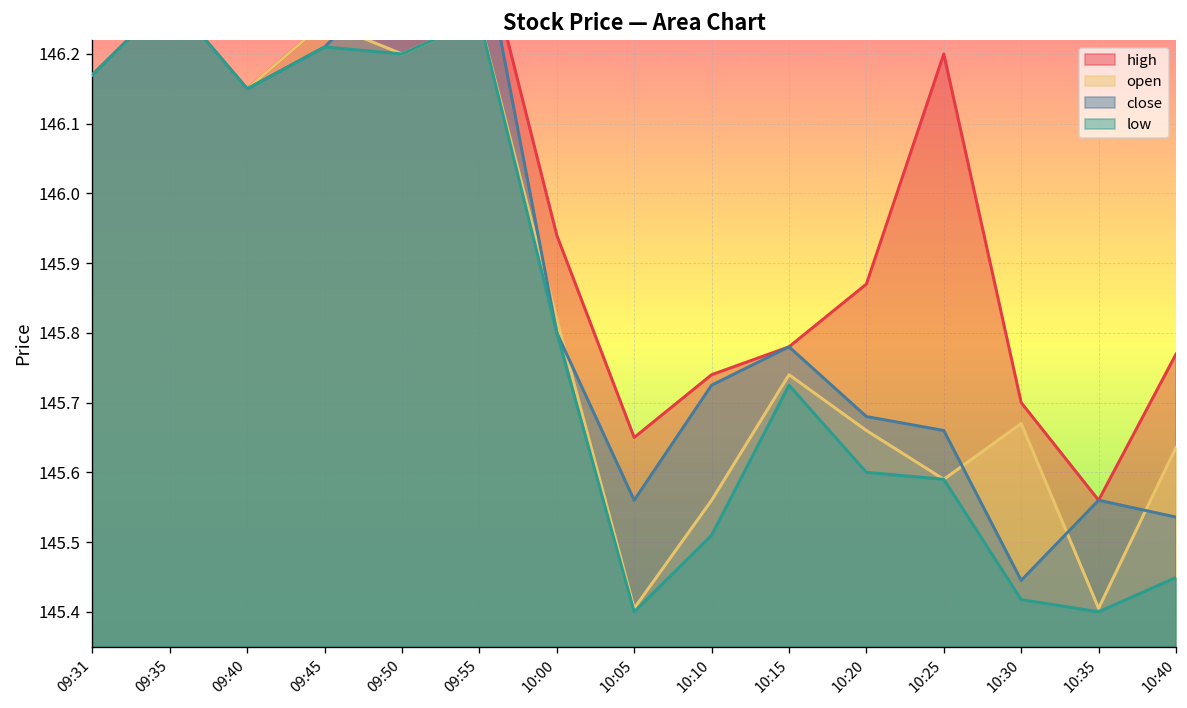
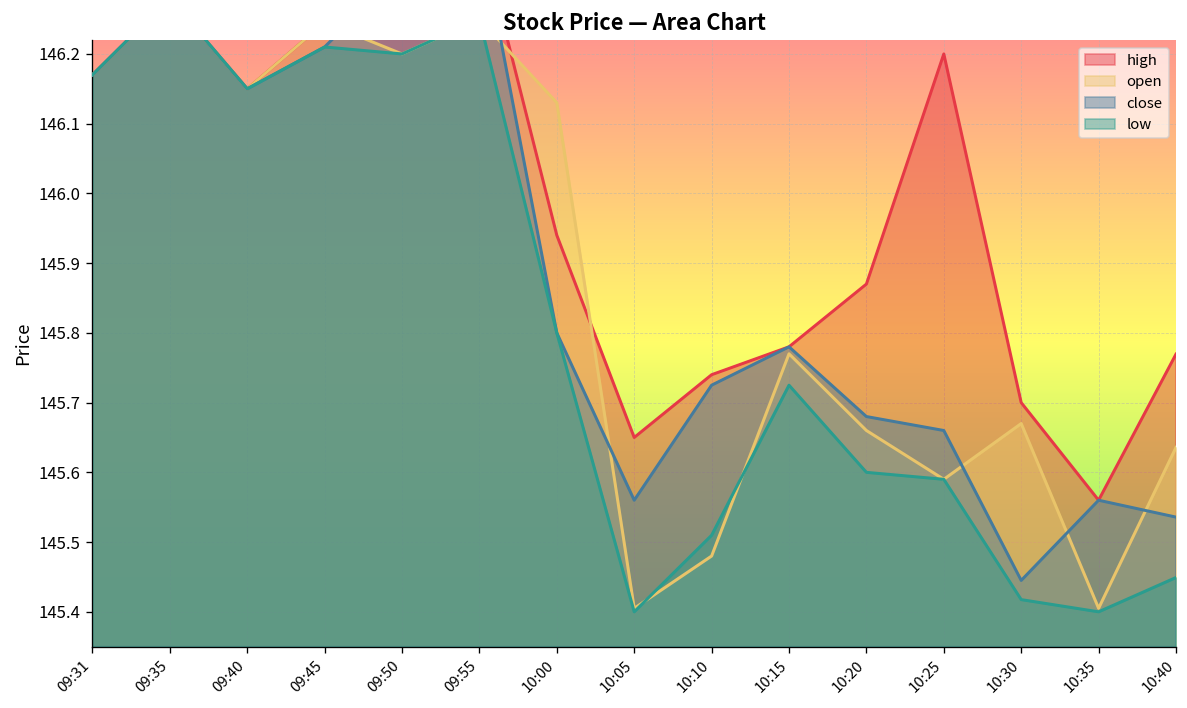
open, 10:00: 145.82 -> 146.13
open, 10:10: 145.56 -> 145.48
open, 10:15: 145.74 -> 145.77
